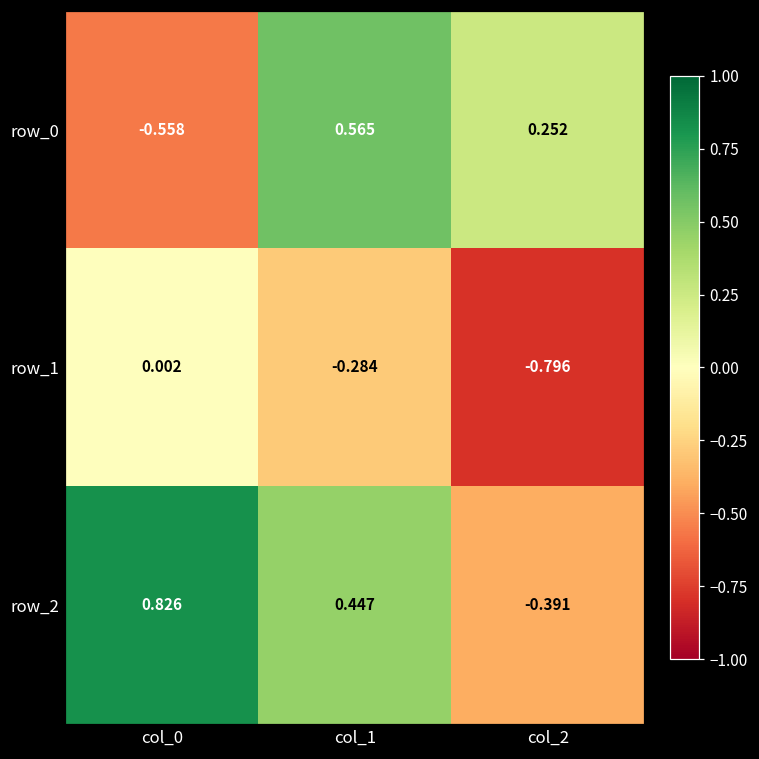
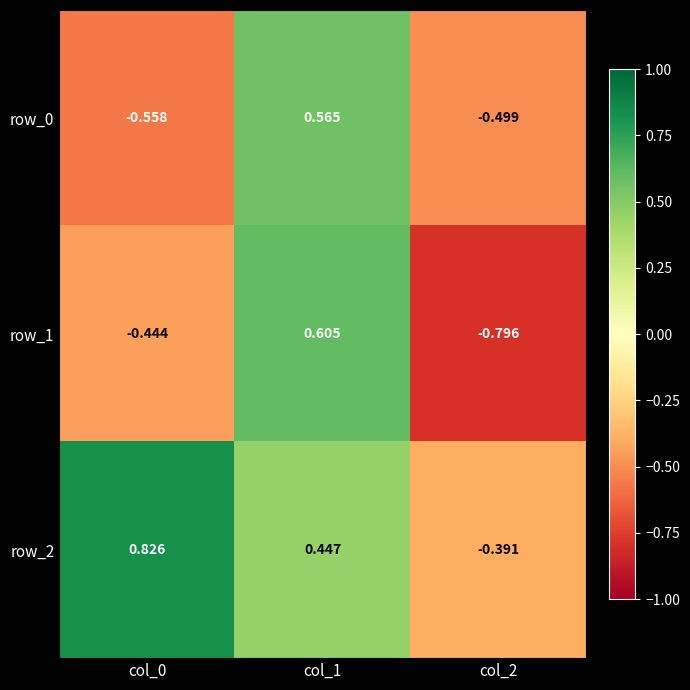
row_0, col_2: 0.252 -> -0.499
row_1, col_0: 0.002 -> -0.444
row_1, col_1: -0.284 -> 0.605
